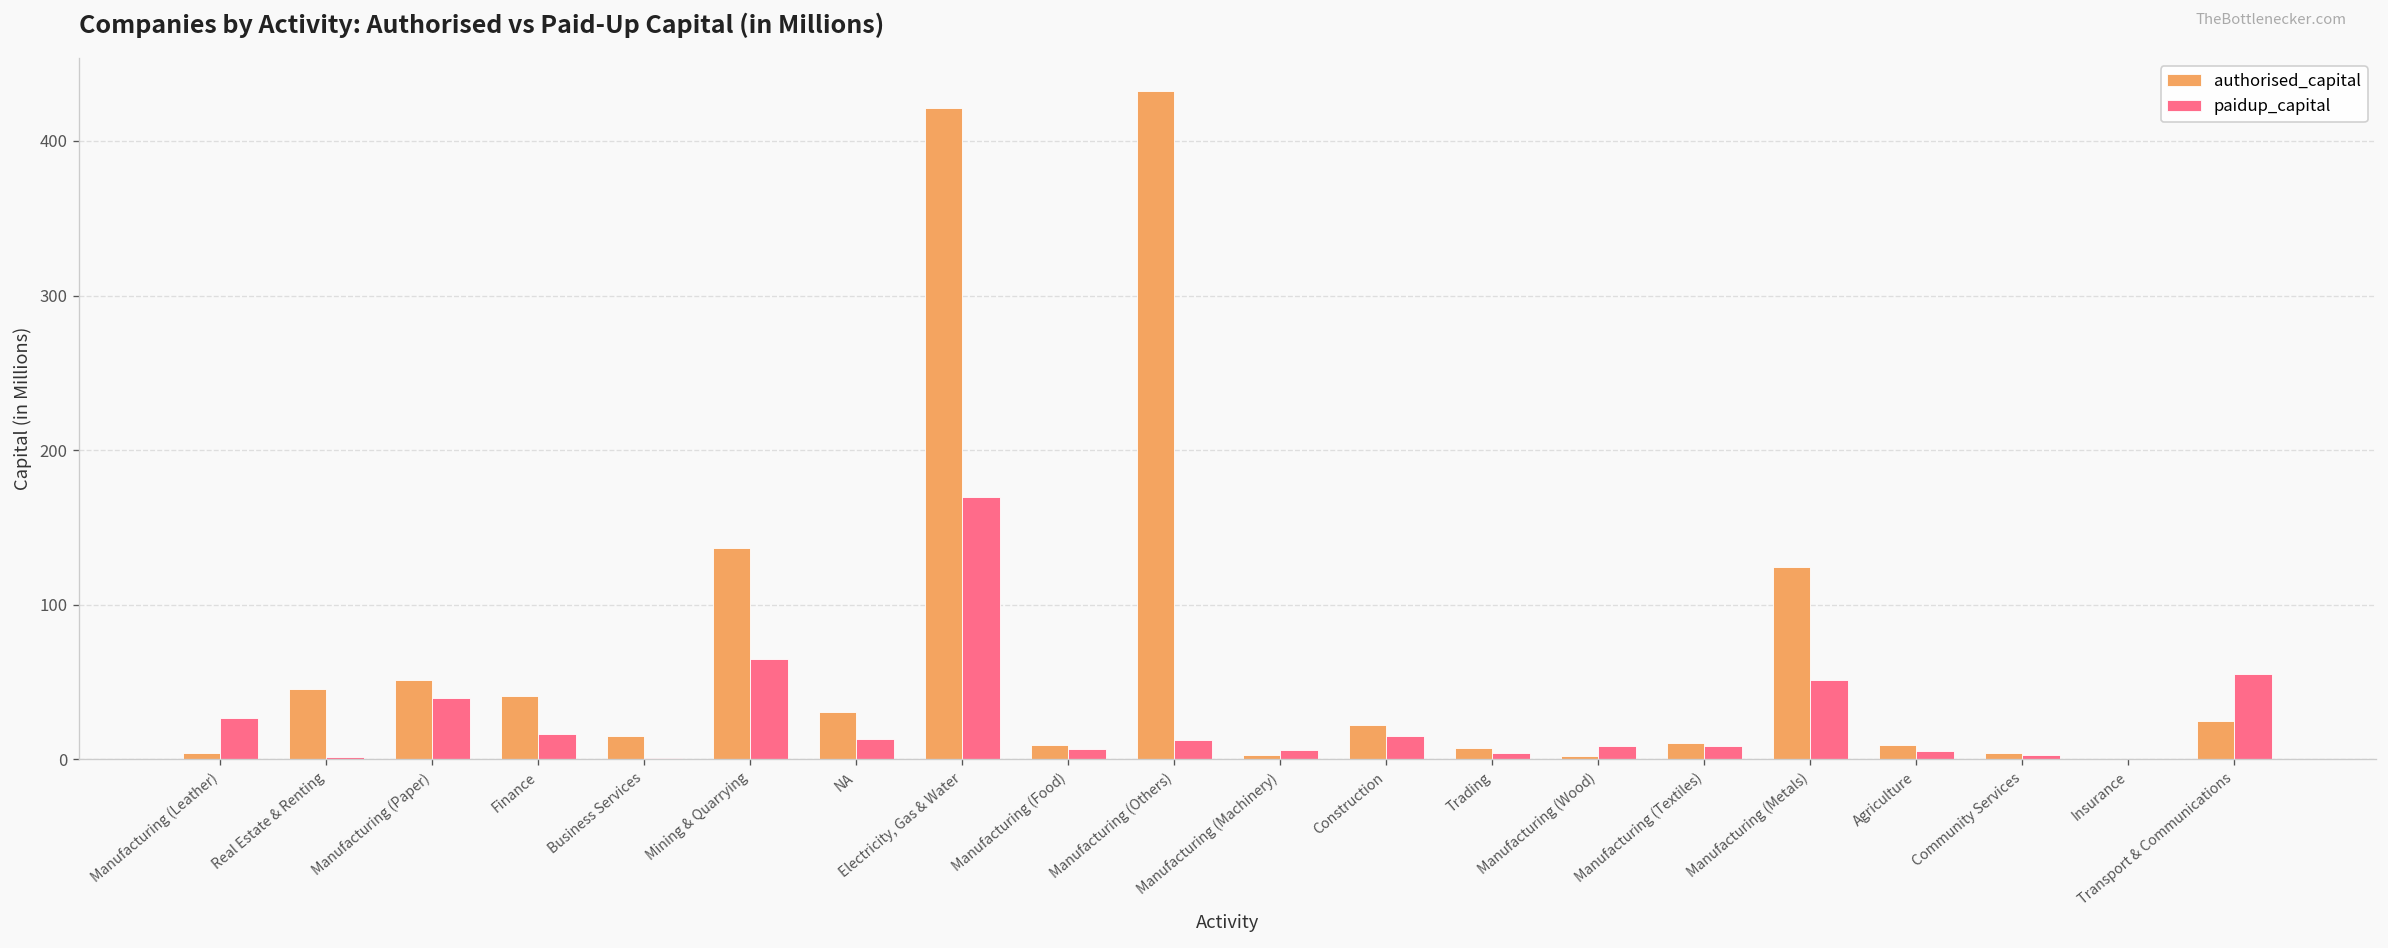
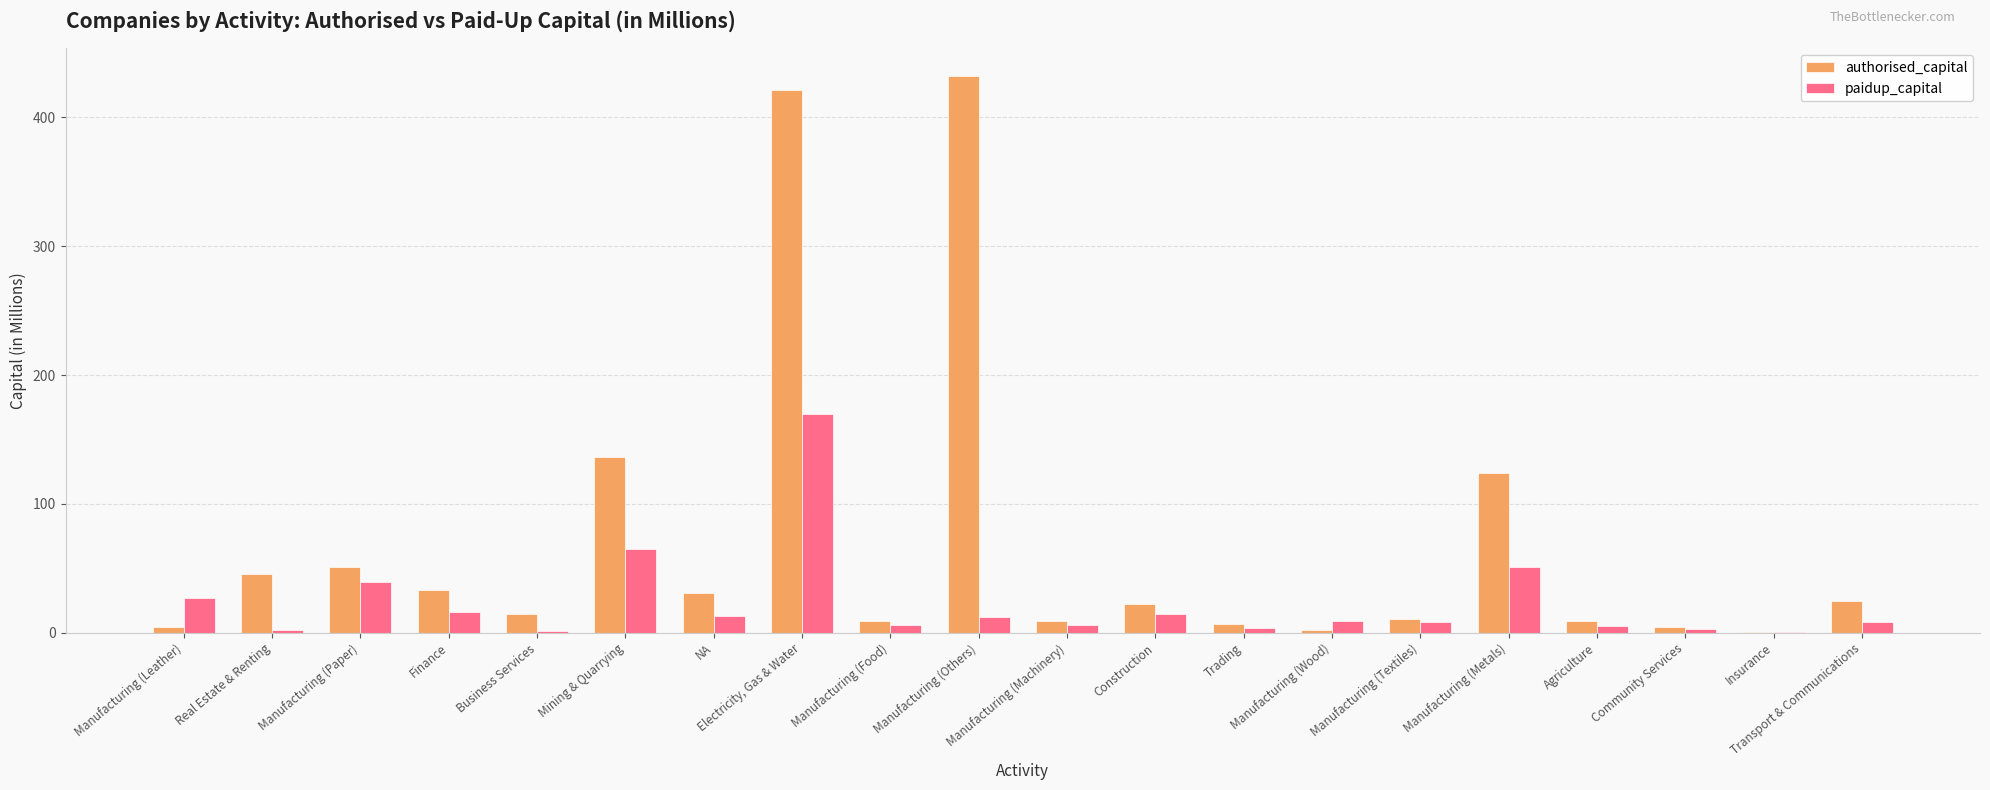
authorised_capital, Finance: 41 -> 33
authorised_capital, Manufacturing (Machinery): 3 -> 9
paidup_capital, Transport & Communications: 55 -> 8
